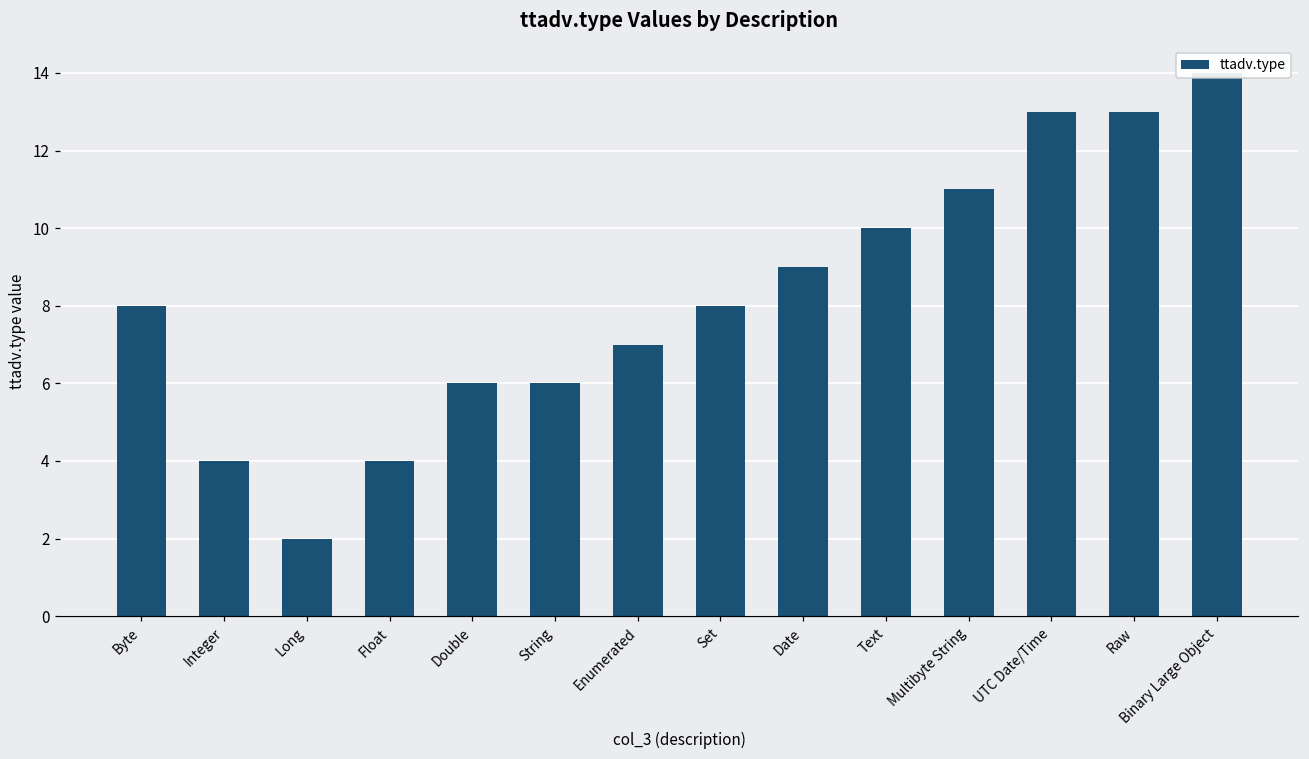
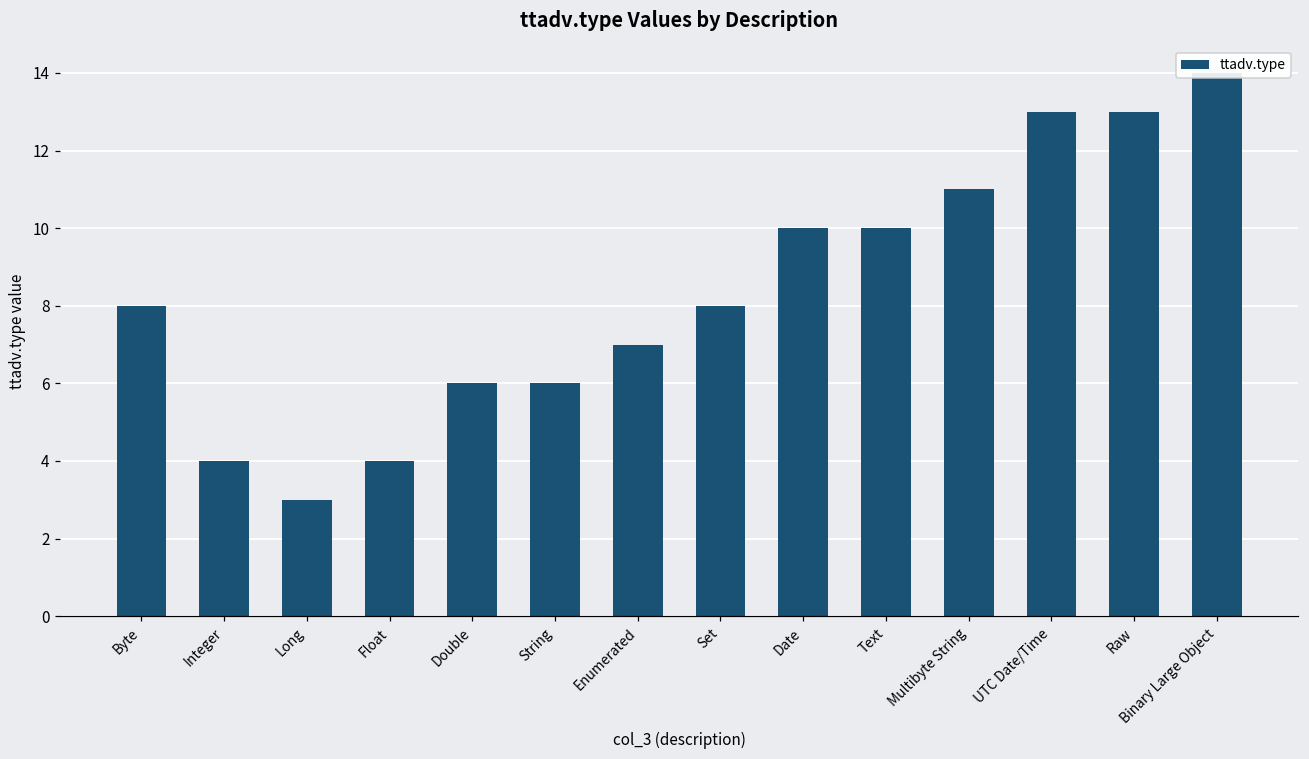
Long: 2 -> 3
Date: 9 -> 10
